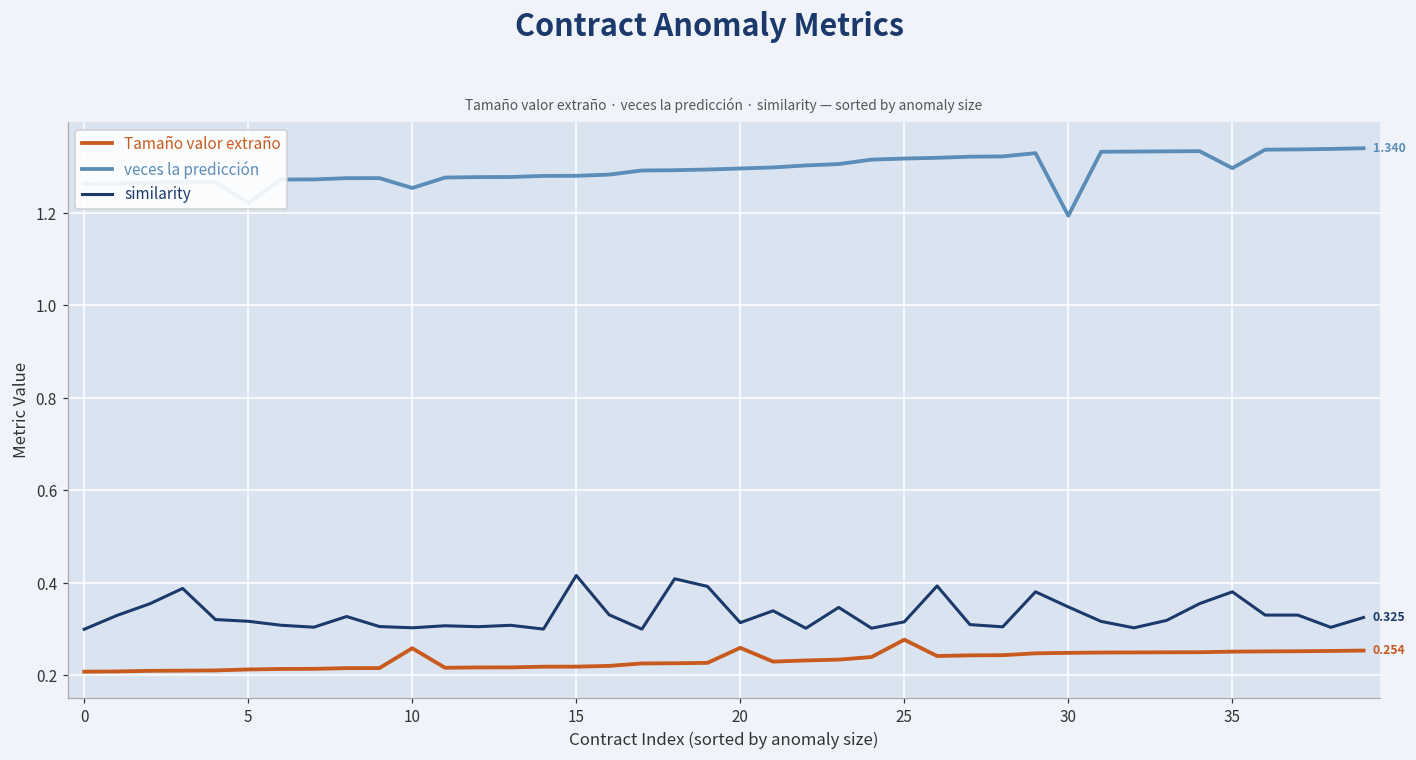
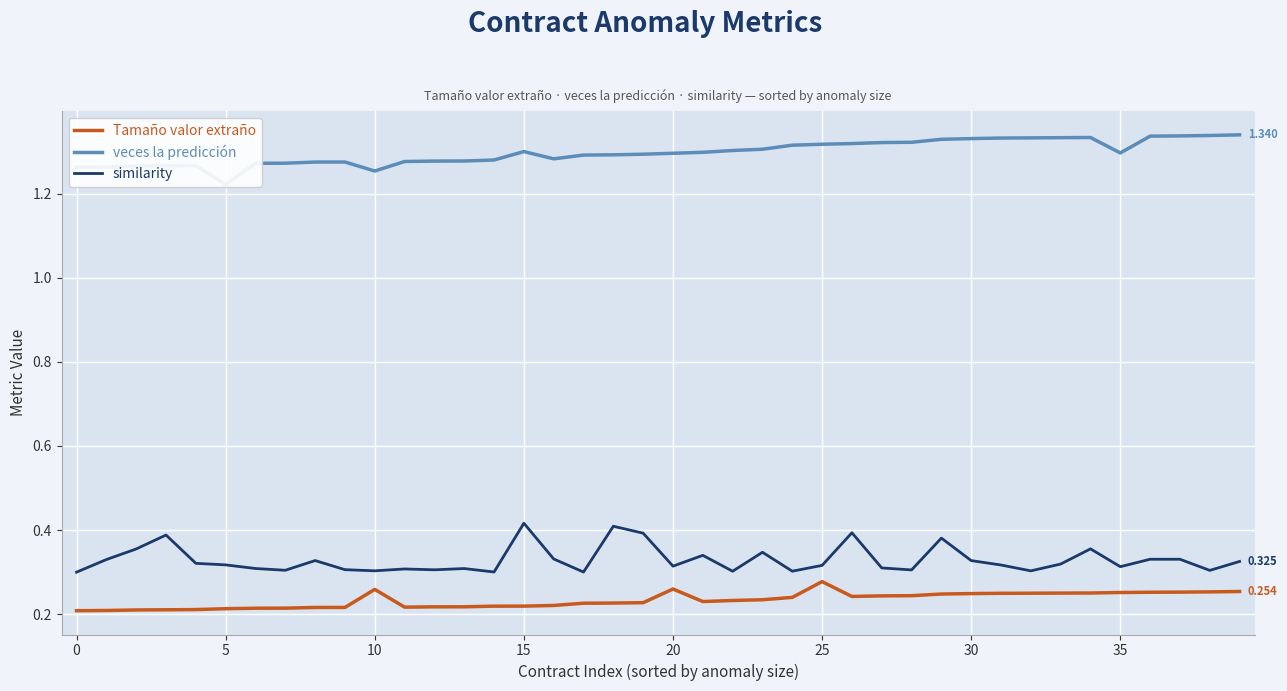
veces la predicción, 15: 1.28 -> 1.30
veces la predicción, 30: 1.19 -> 1.33
similarity, 30: 0.35 -> 0.33
similarity, 35: 0.38 -> 0.31
